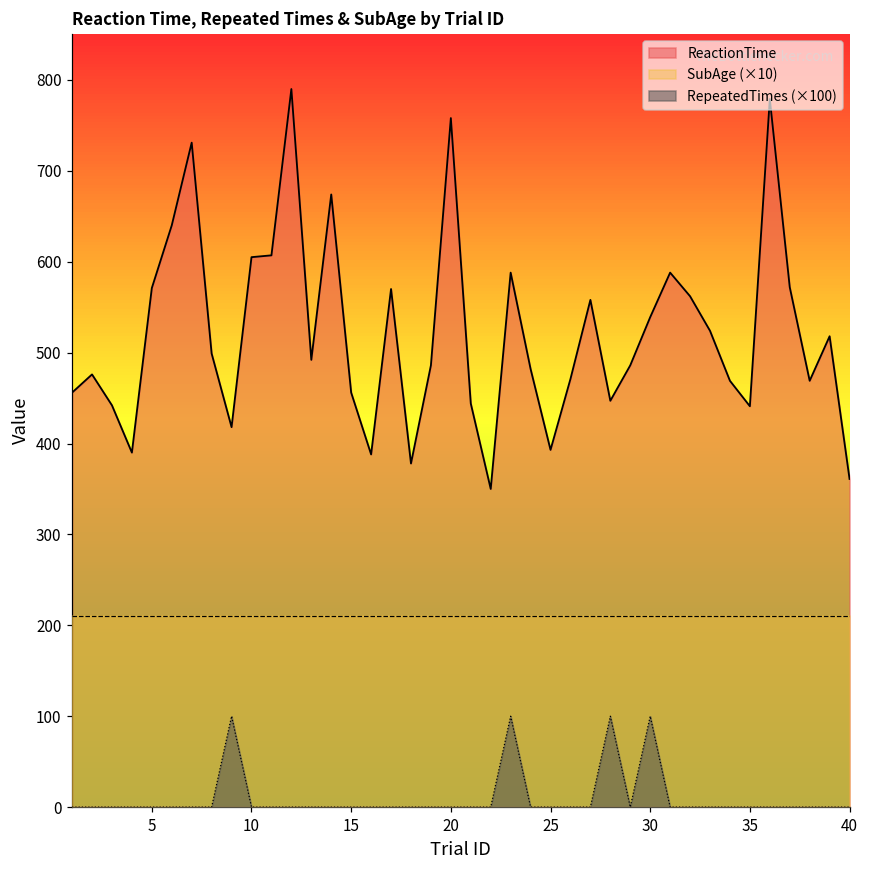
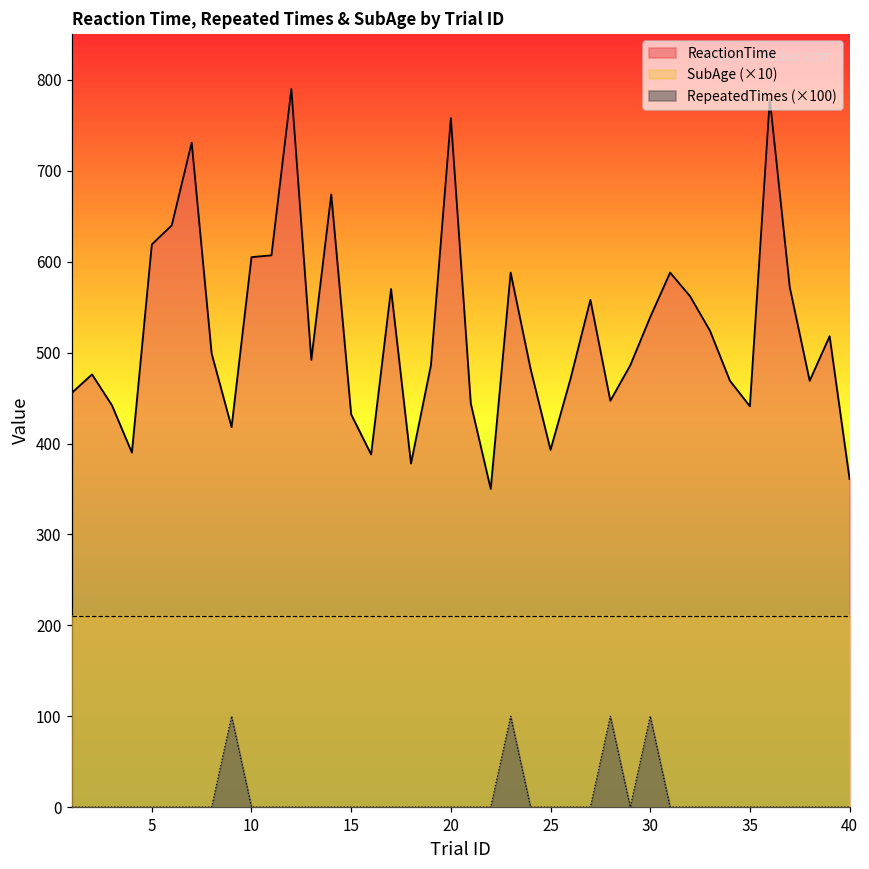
ReactionTime, 5: 570 -> 620
ReactionTime, 15: 460 -> 430
